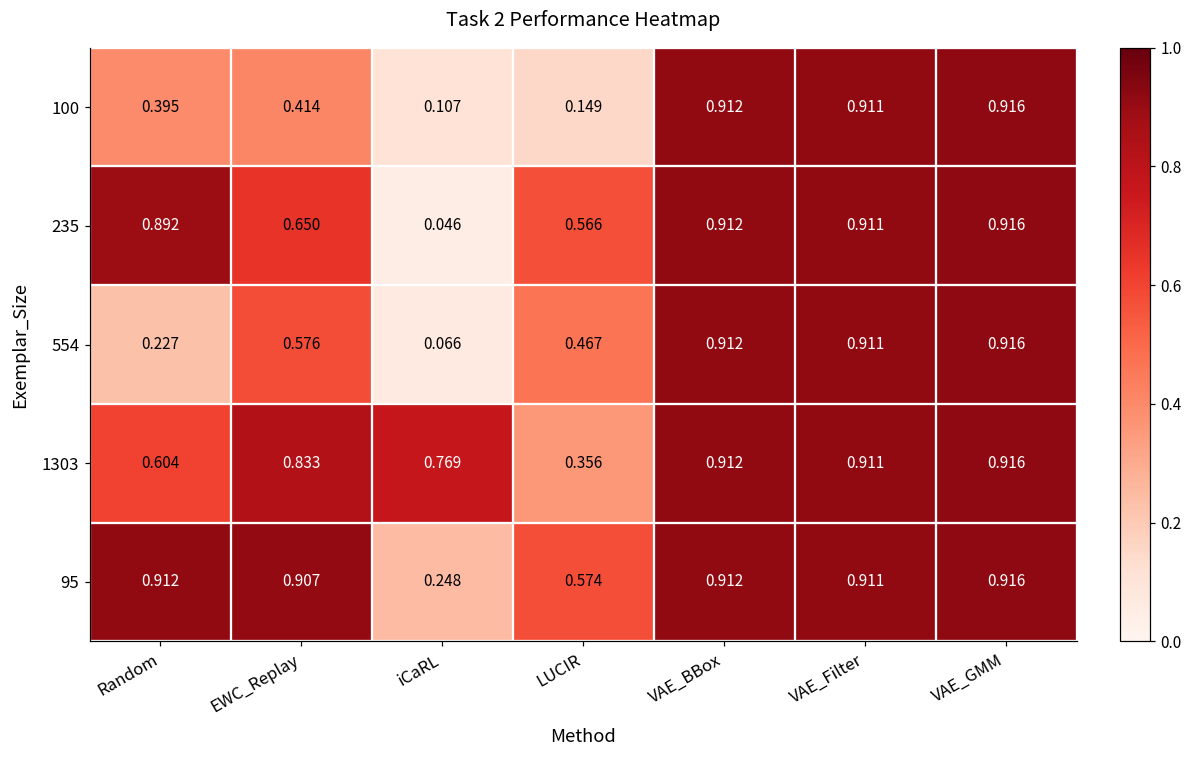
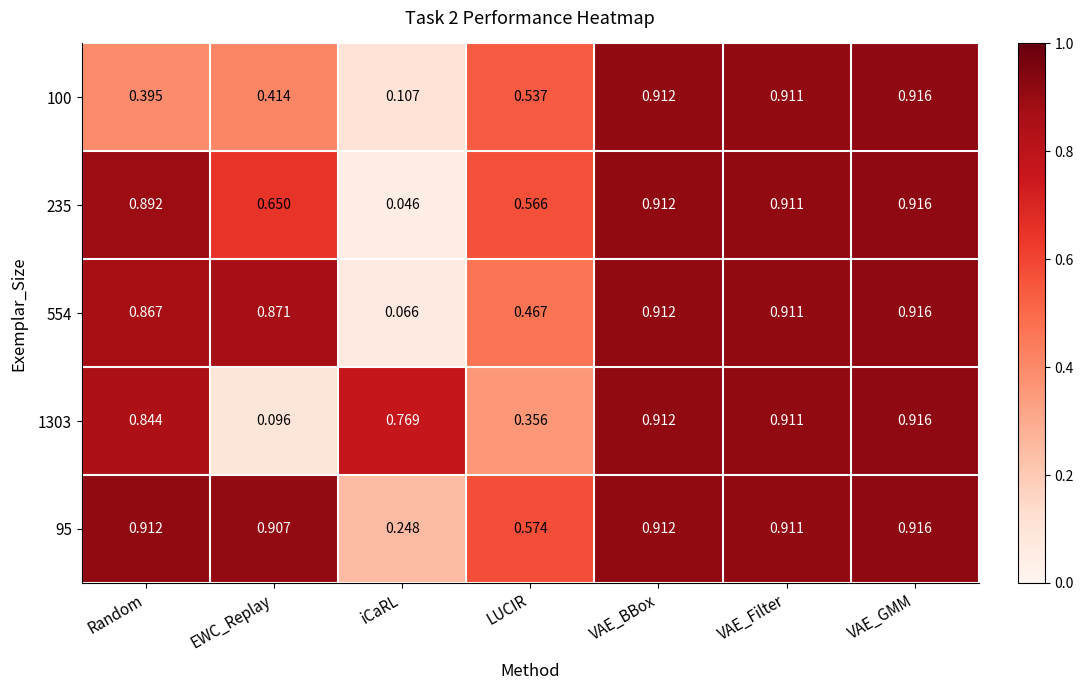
100, LUCIR: 0.149 -> 0.537
554, Random: 0.227 -> 0.867
554, EWC_Replay: 0.576 -> 0.871
1303, Random: 0.604 -> 0.844
1303, EWC_Replay: 0.833 -> 0.096
